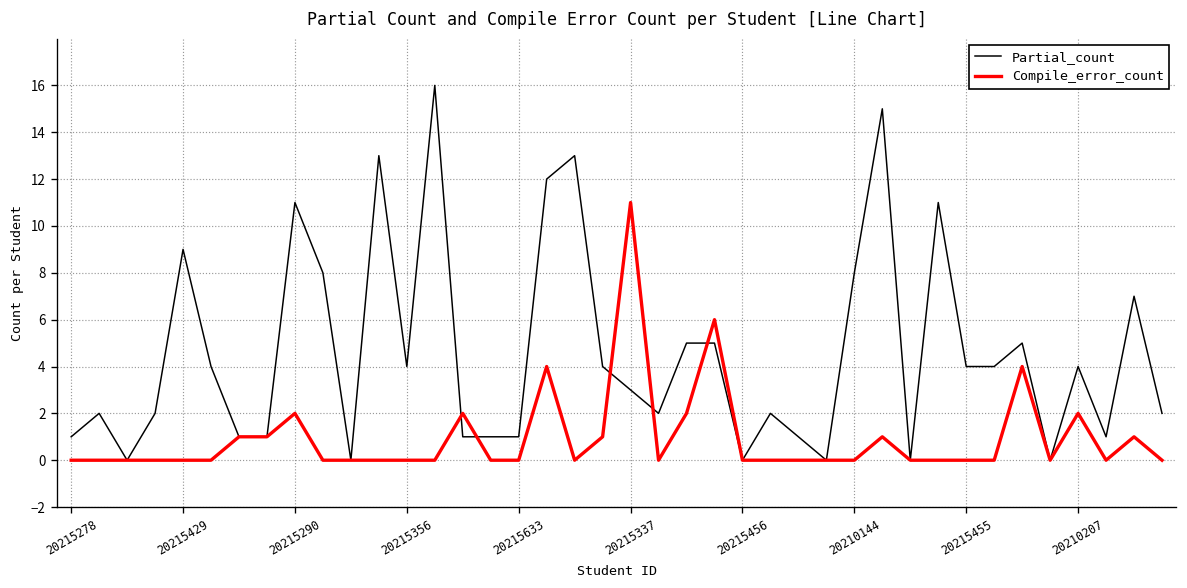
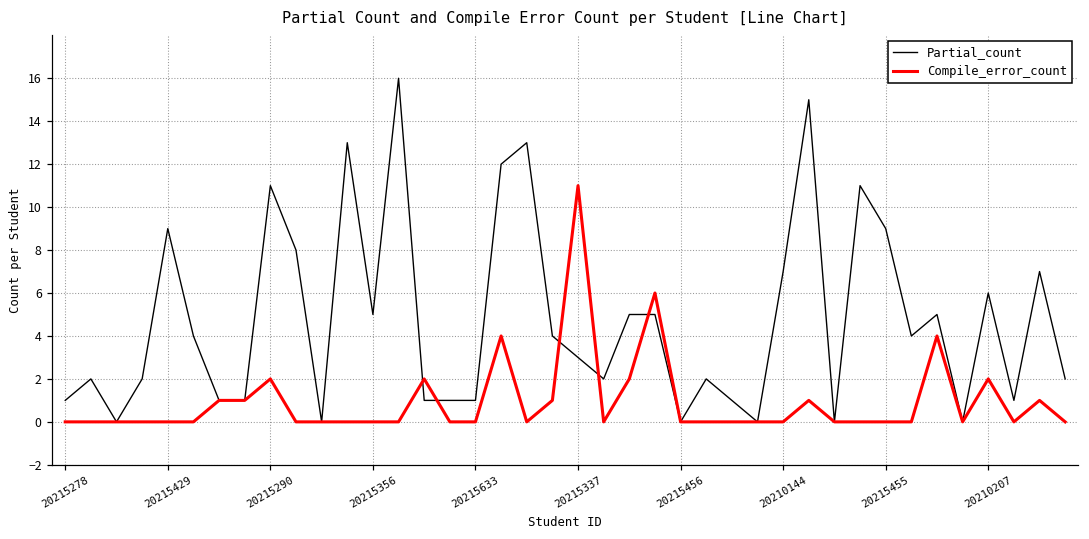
Partial_count, 20215356: 4 -> 5
Partial_count, 20210144: 8 -> 7
Partial_count, 20215455: 4 -> 9
Partial_count, 20210207: 4 -> 6
